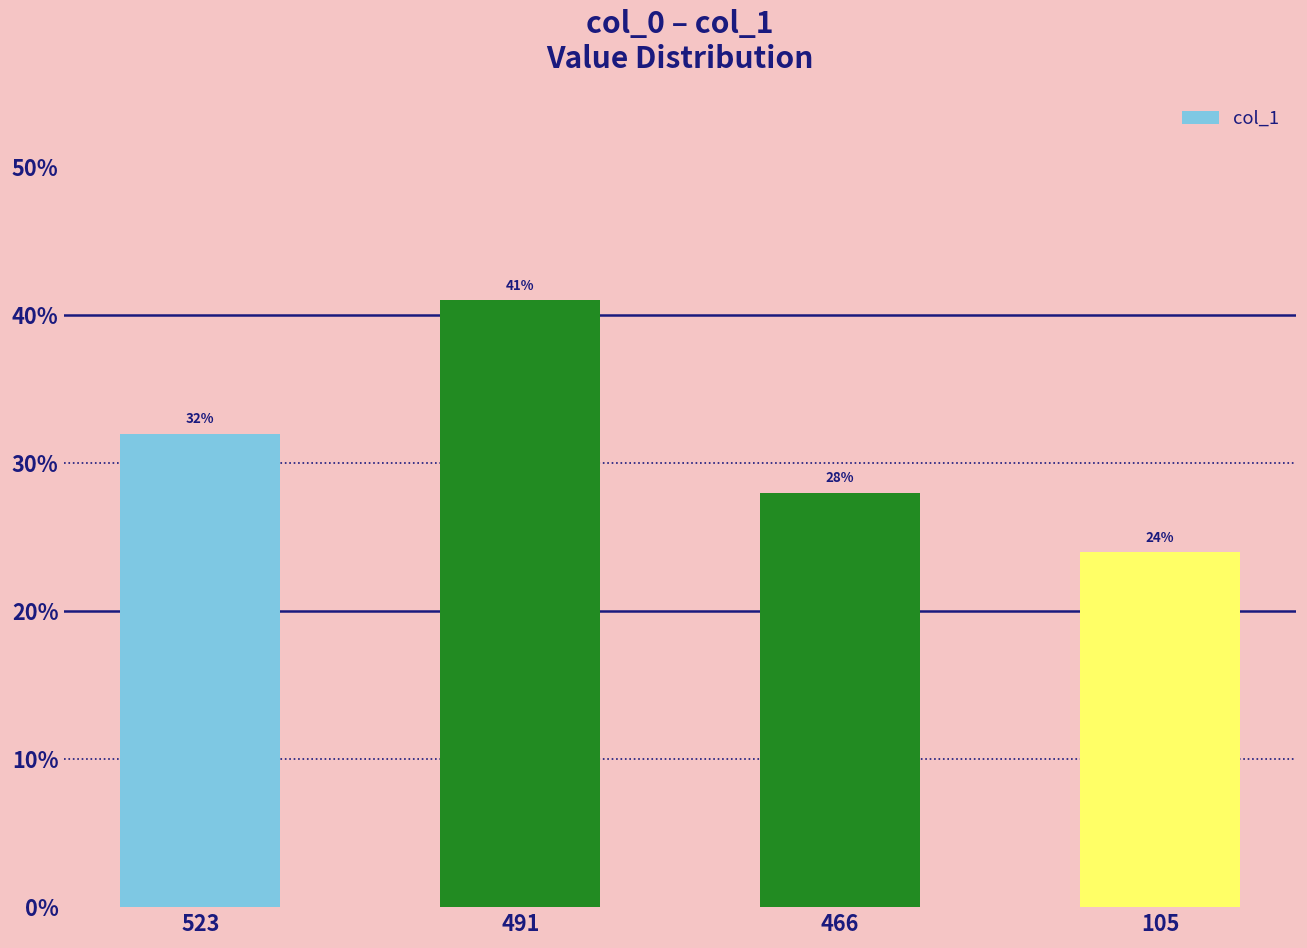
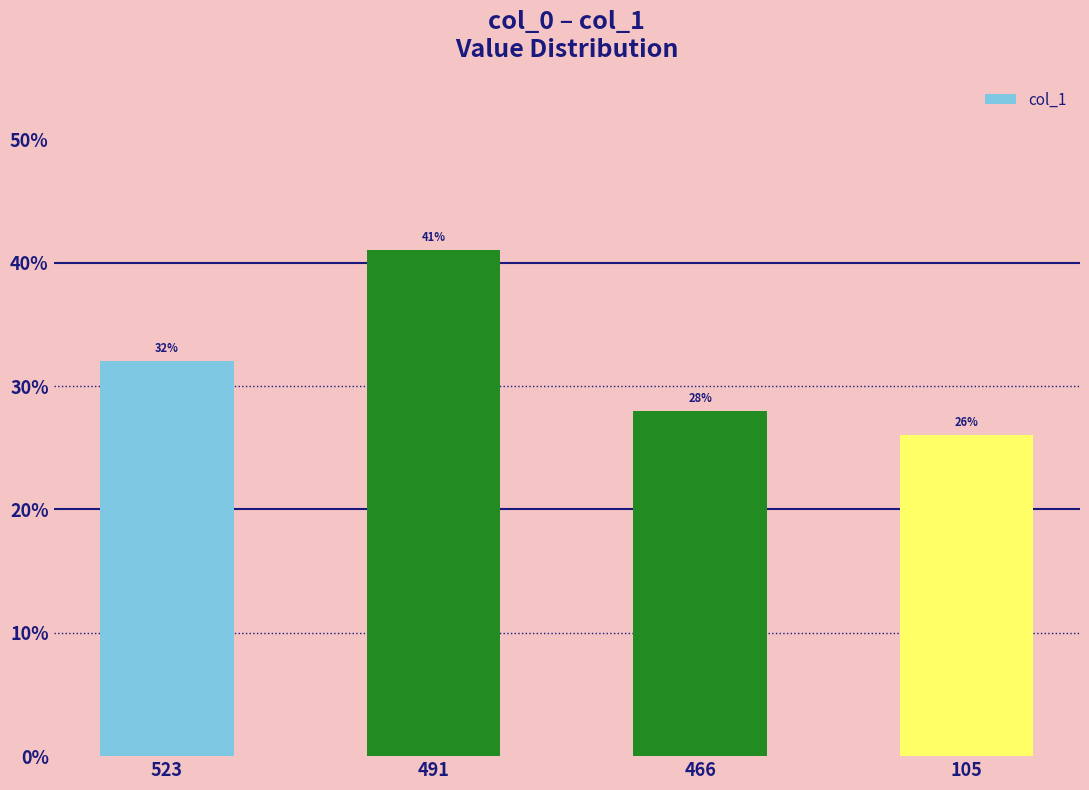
105: 24% -> 26%
